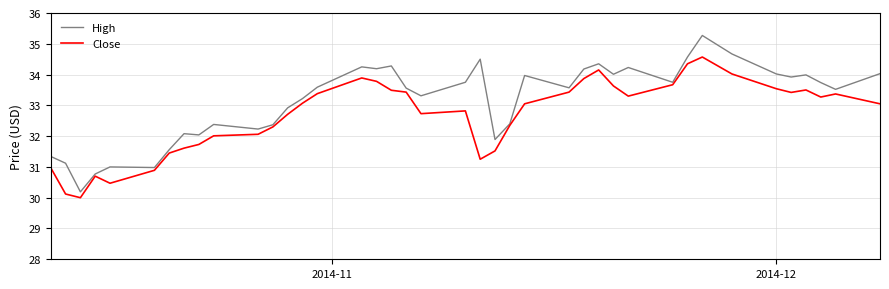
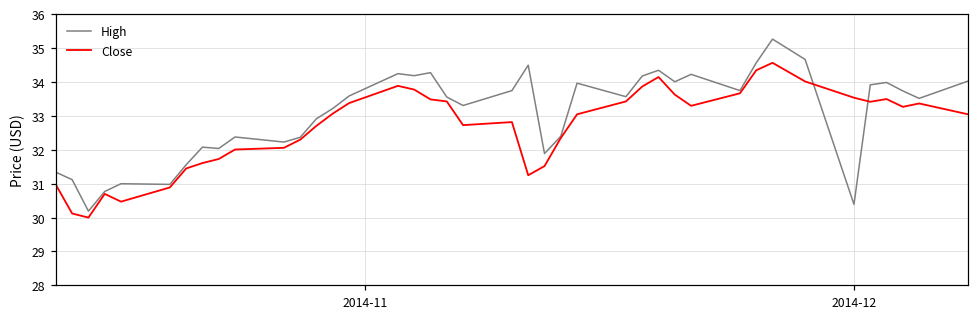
High, 2014-12: 34.0 -> 30.4
